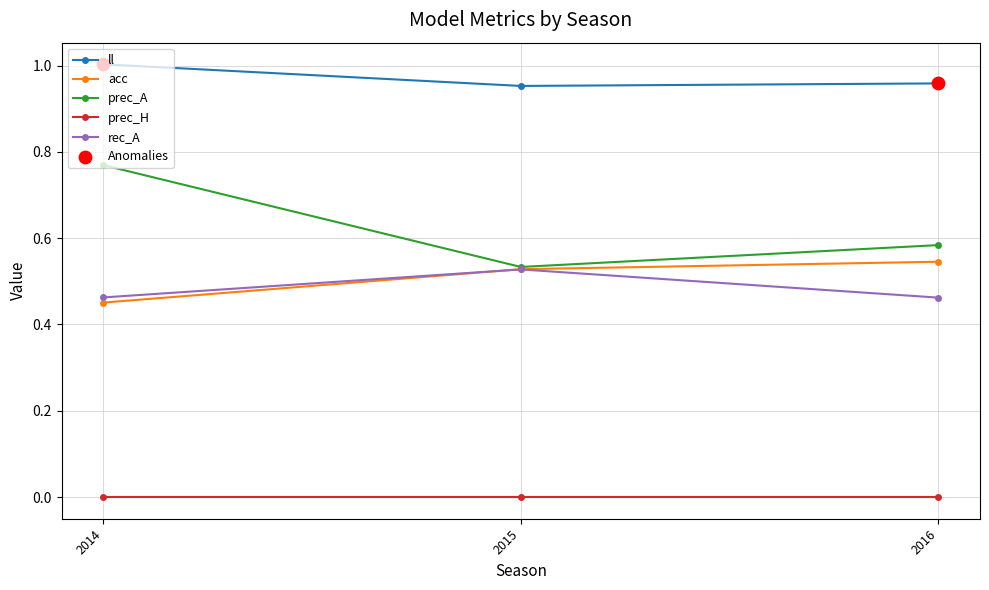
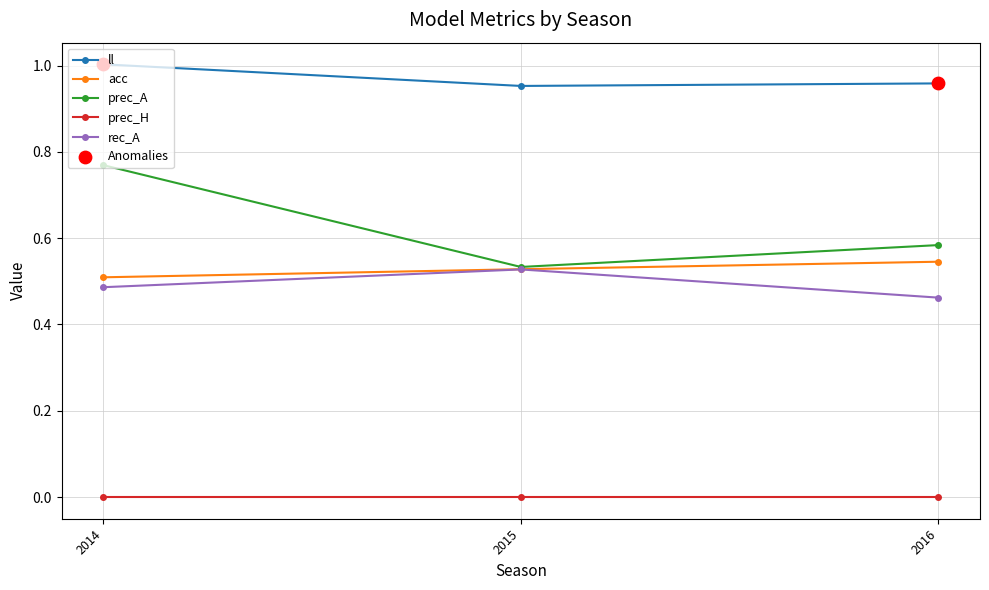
acc, 2014: 0.45 -> 0.51
rec_A, 2014: 0.46 -> 0.49
